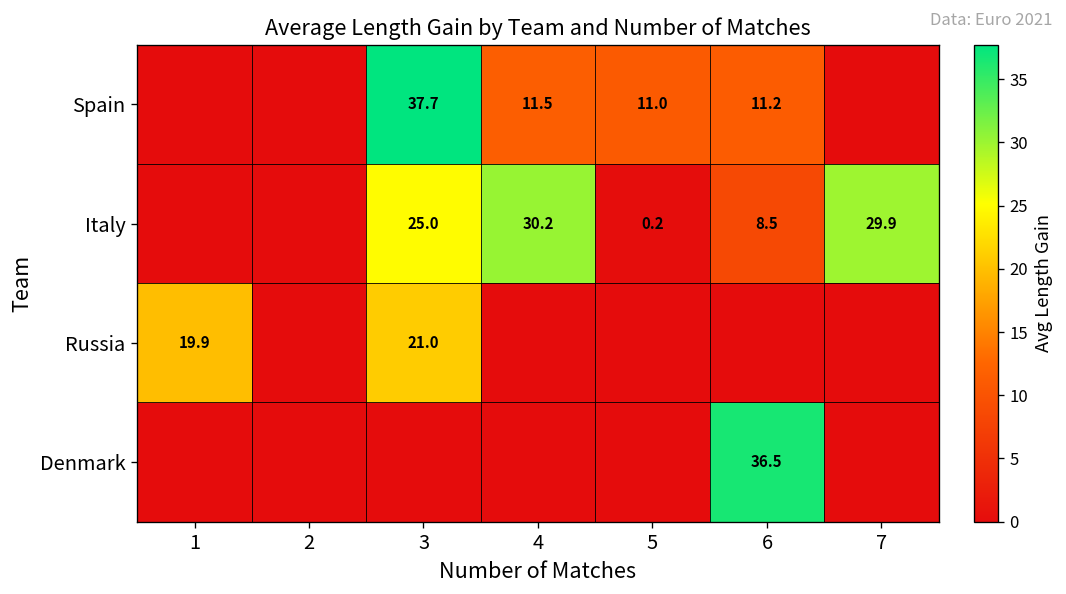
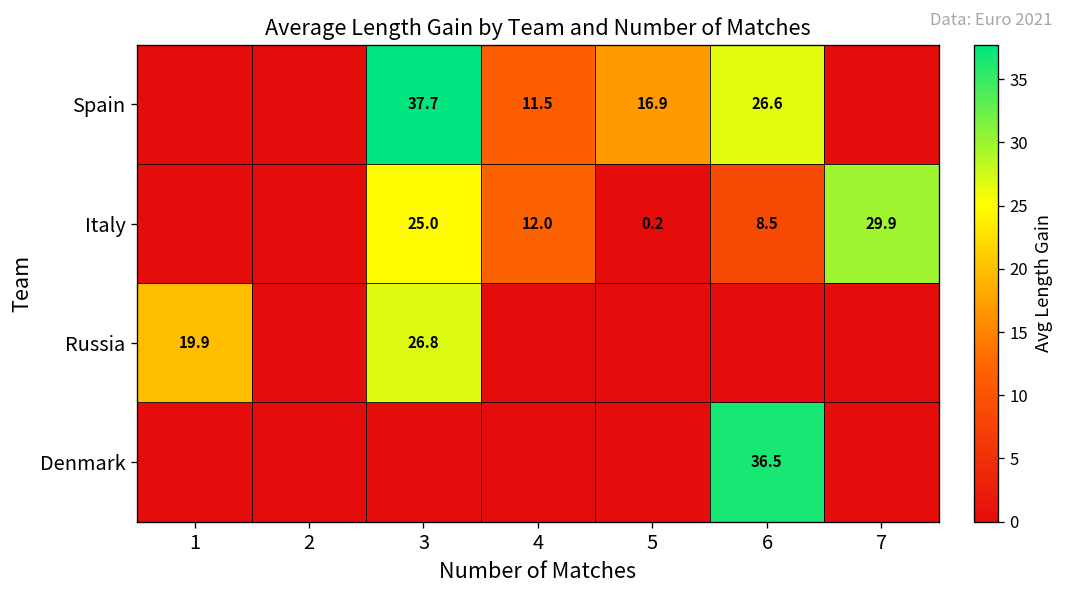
Spain, 5: 11.0 -> 16.9
Spain, 6: 11.2 -> 26.6
Italy, 4: 30.2 -> 12.0
Russia, 3: 21.0 -> 26.8
